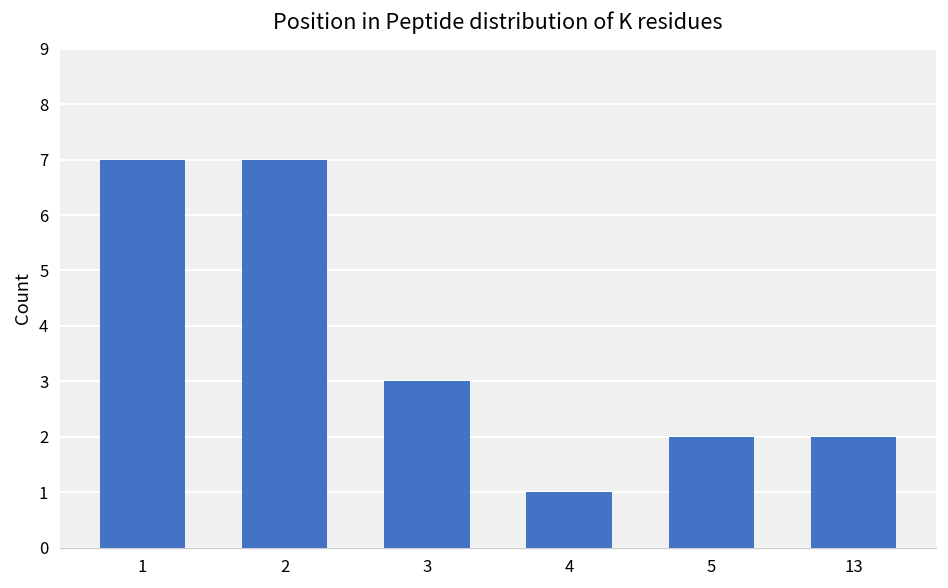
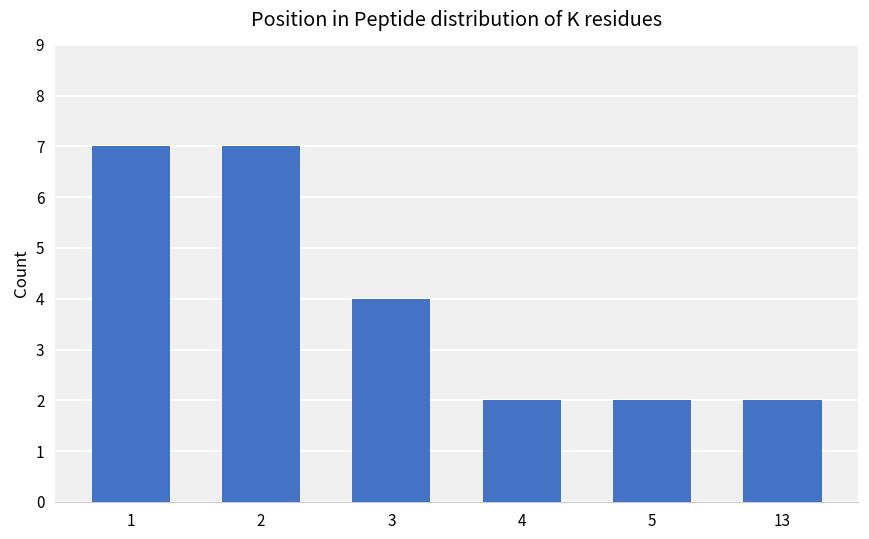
3: 3 -> 4
4: 1 -> 2
